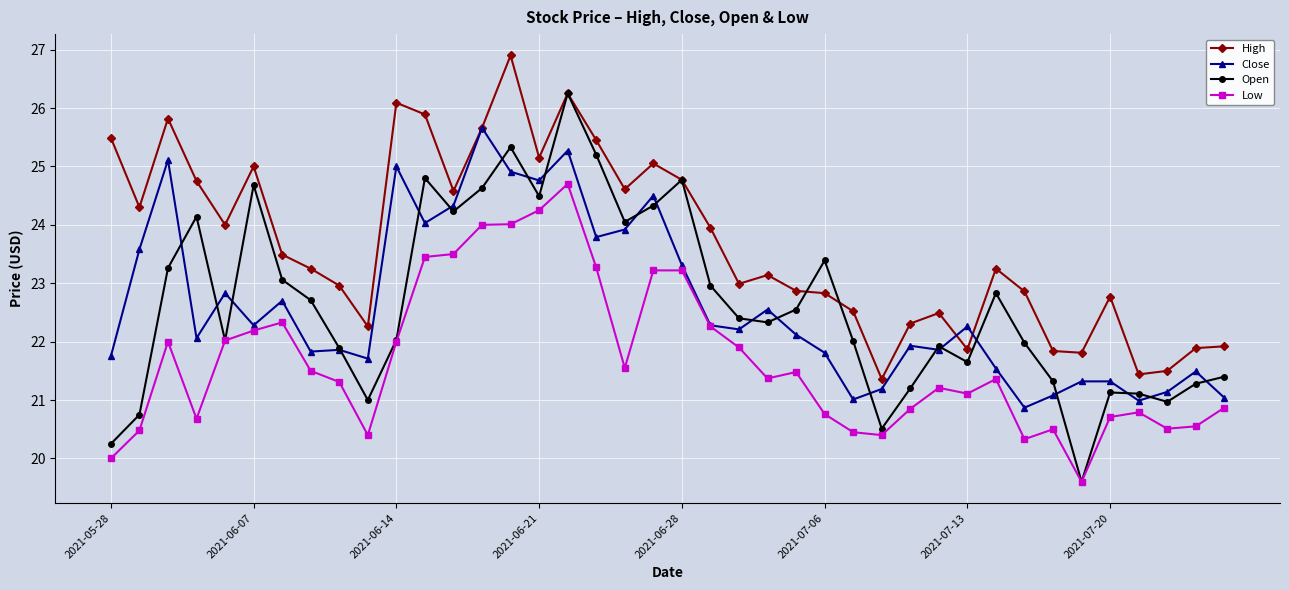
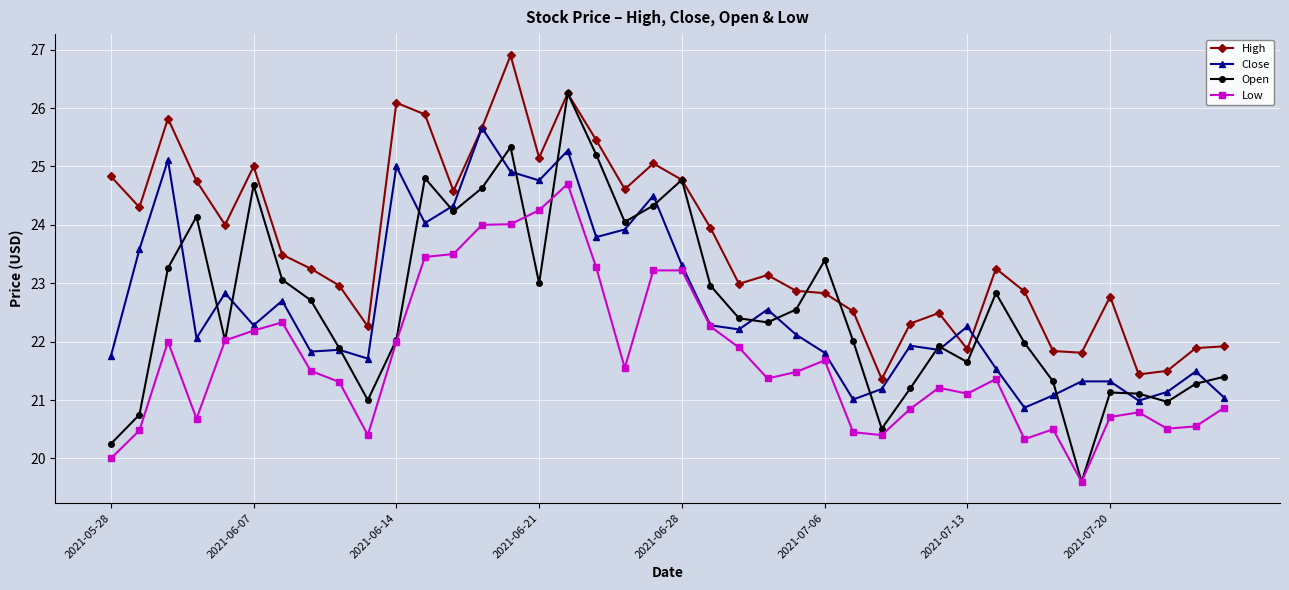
High, 2021-05-28: 25.5 -> 24.8
Open, 2021-06-21: 24.5 -> 23.0
Low, 2021-07-06: 20.8 -> 21.7
